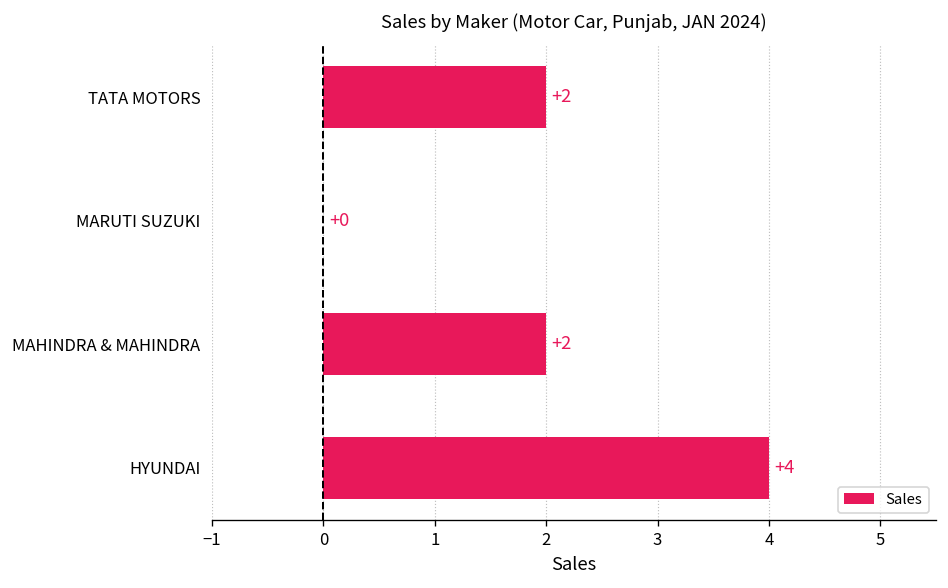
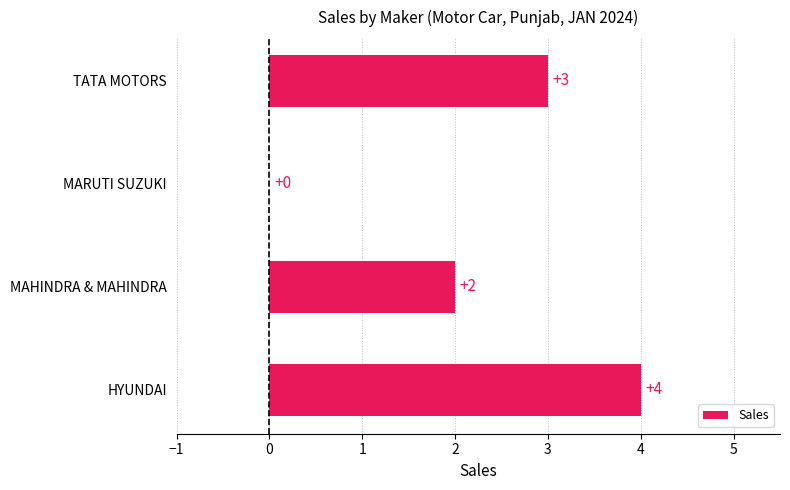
TATA MOTORS: +2 -> +3
